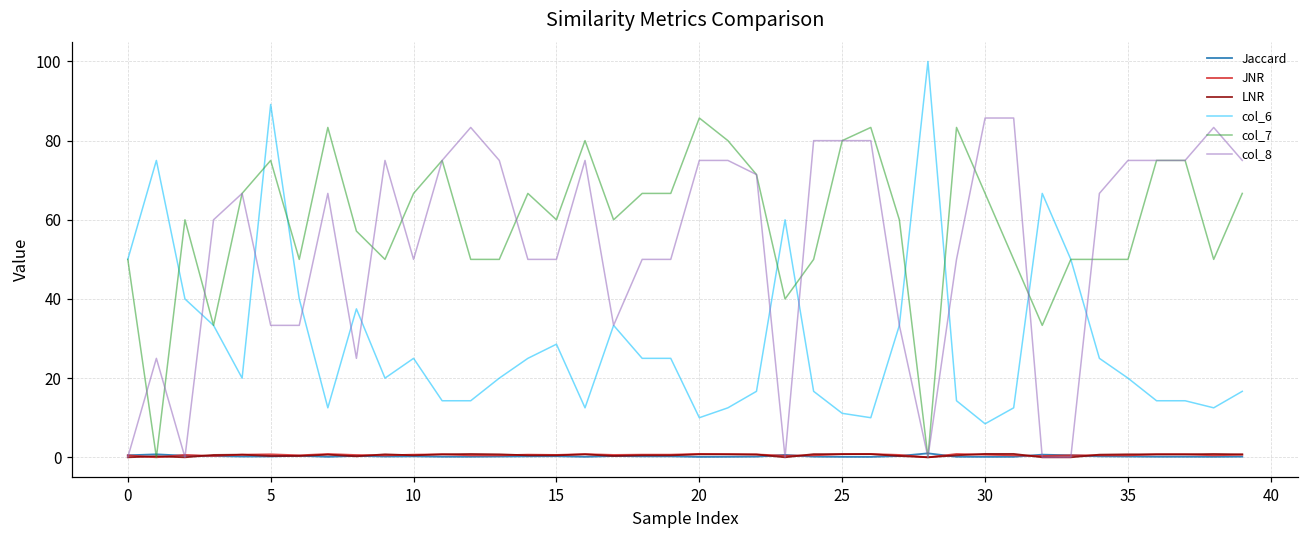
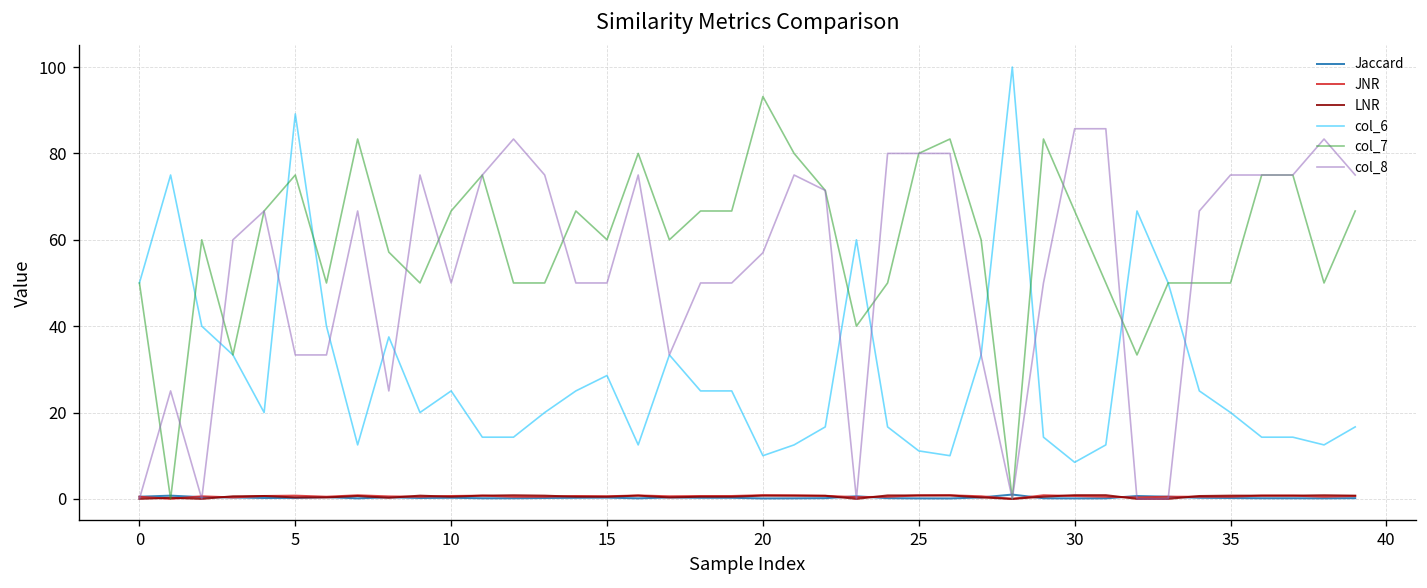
col_7, 20: 86 -> 93
col_8, 20: 75 -> 57
